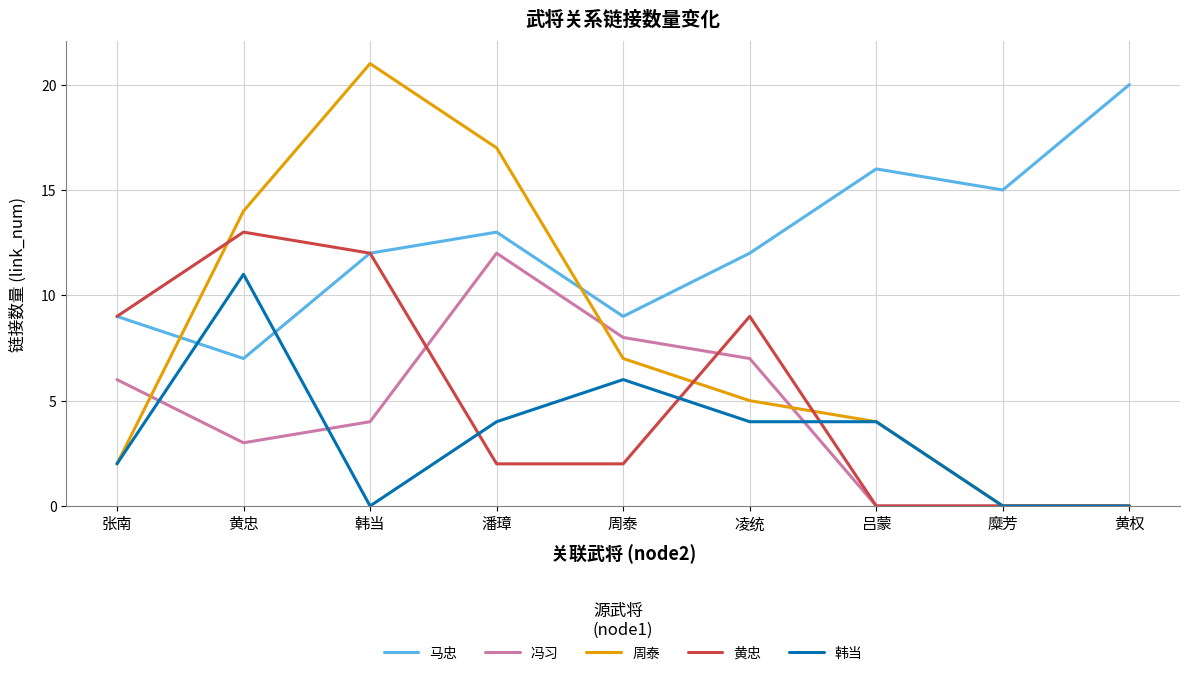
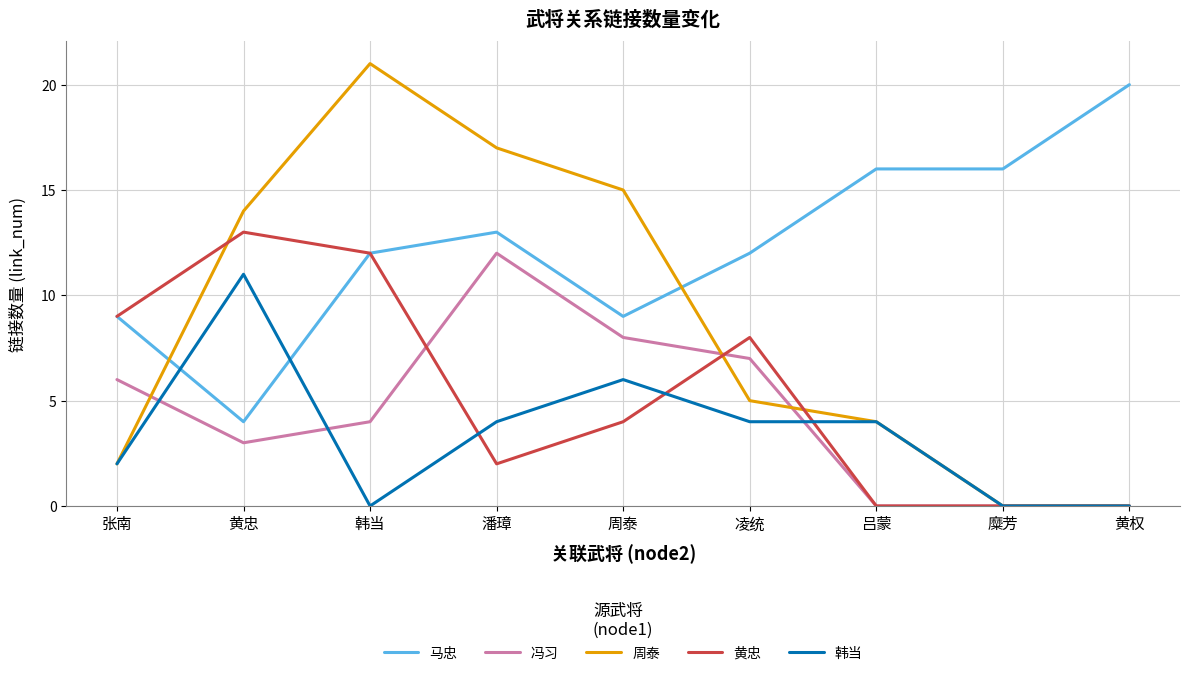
马忠, 黄忠: 7 -> 4
周泰, 周泰: 7 -> 15
黄忠, 周泰: 2 -> 4
黄忠, 凌统: 9 -> 8
马忠, 糜芳: 15 -> 16
